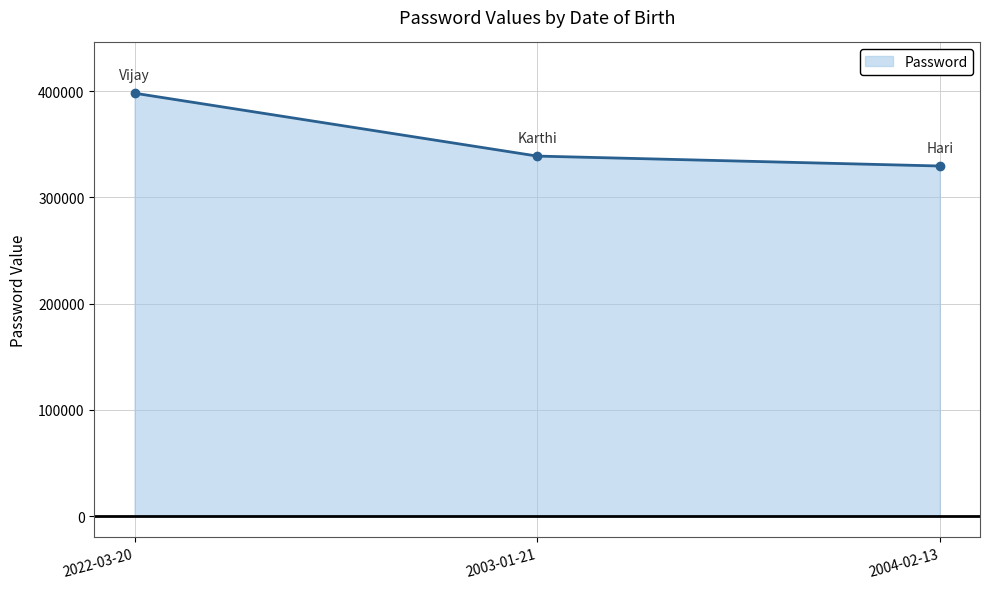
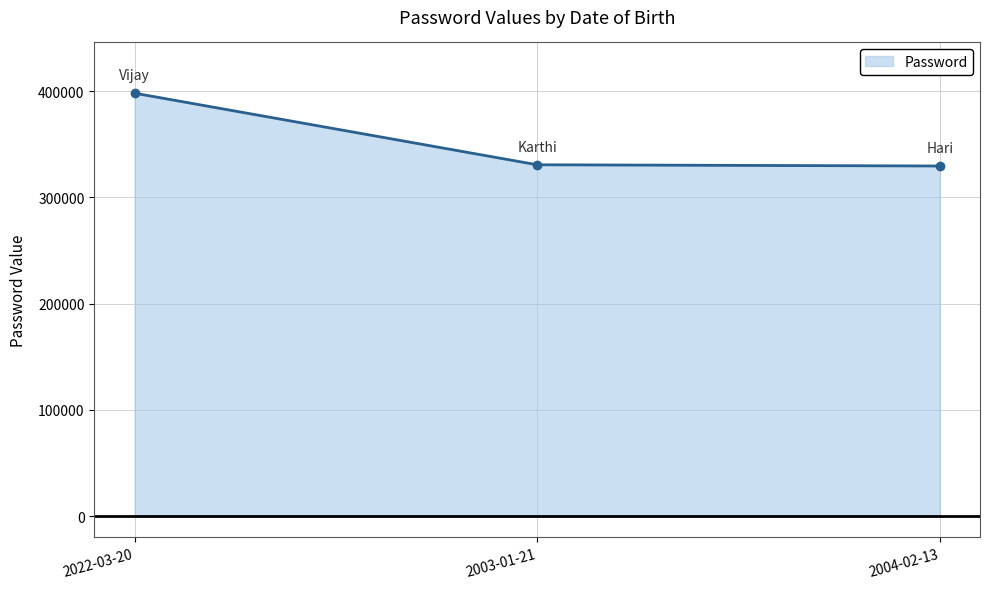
2003-01-21: 339000 -> 331000
